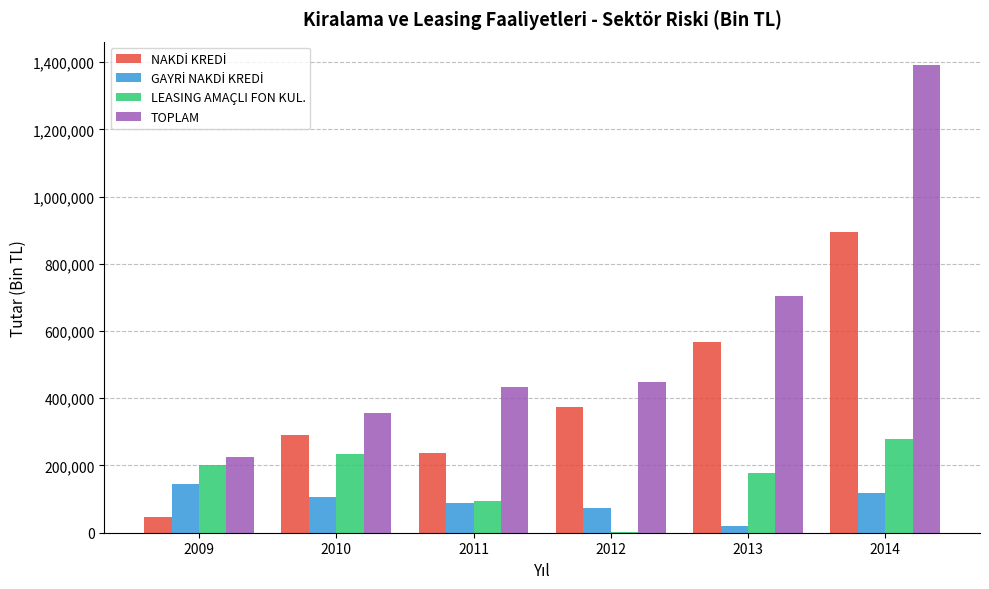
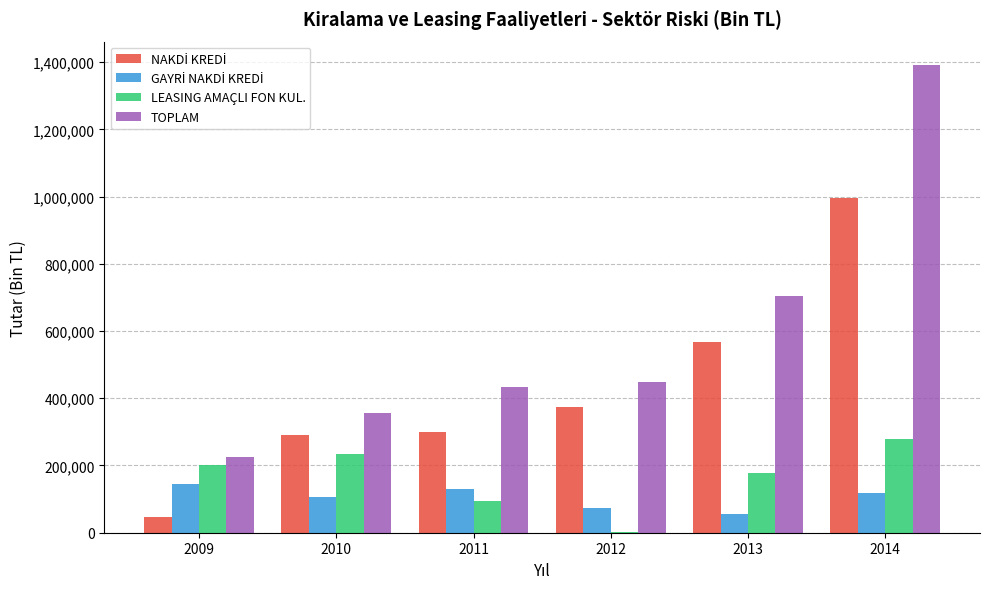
NAKDİ KREDİ, 2011: 240,000 -> 300,000
GAYRİ NAKDİ KREDİ, 2011: 90,000 -> 130,000
GAYRİ NAKDİ KREDİ, 2013: 20,000 -> 60,000
NAKDİ KREDİ, 2014: 900,000 -> 990,000
